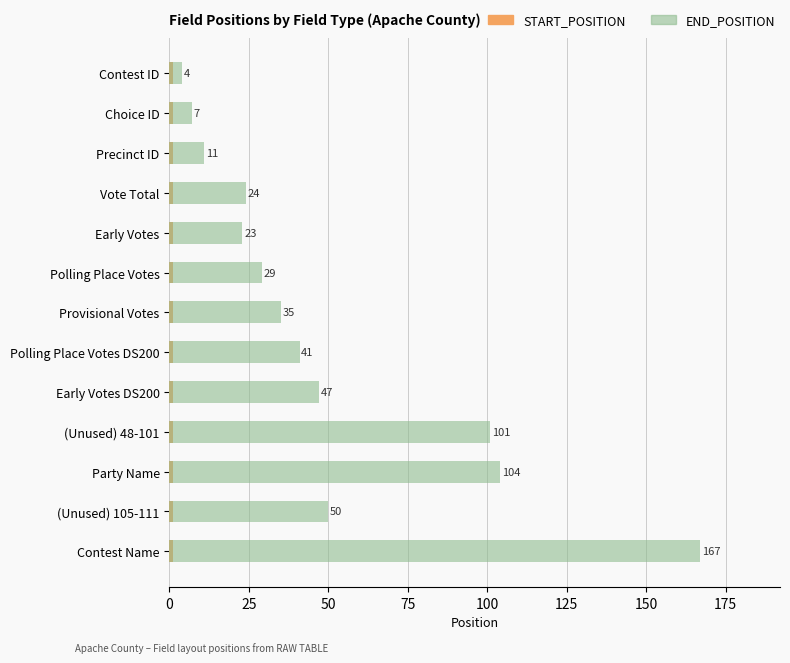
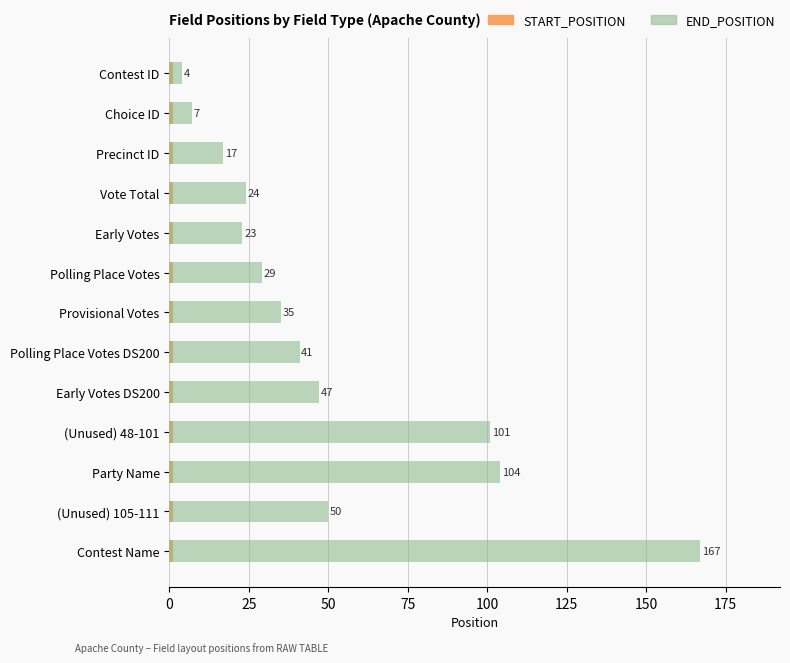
END_POSITION, Precinct ID: 11 -> 17
